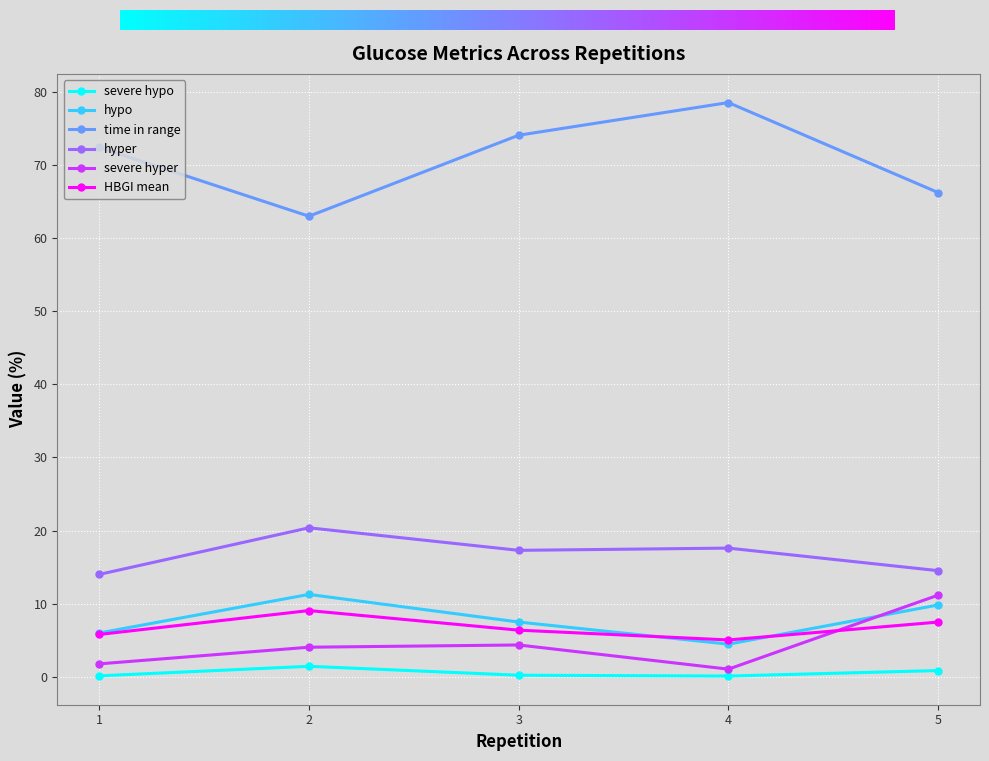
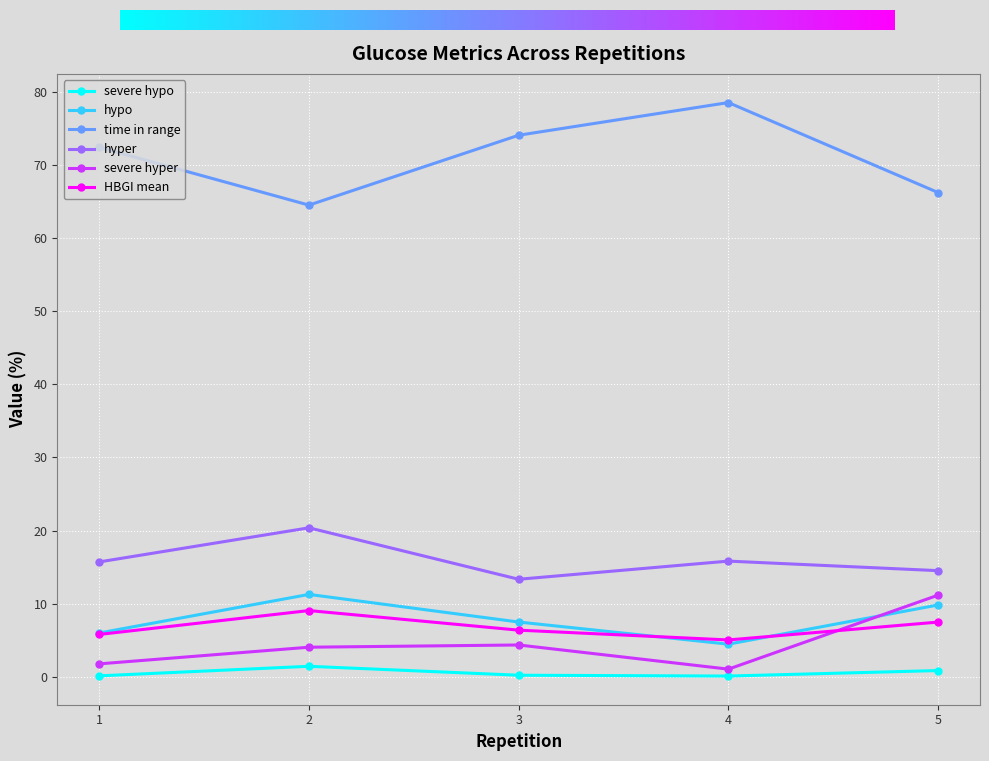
hyper, 1: 14 -> 16
time in range, 2: 63 -> 65
hyper, 3: 17 -> 13
hyper, 4: 18 -> 16
